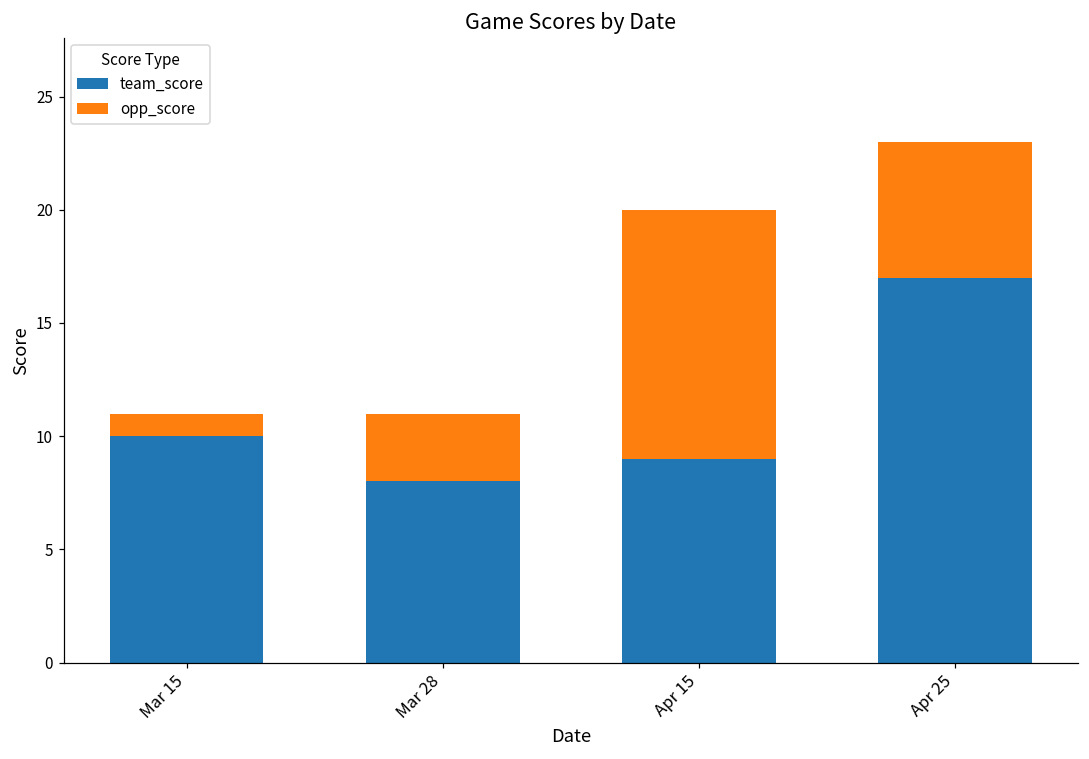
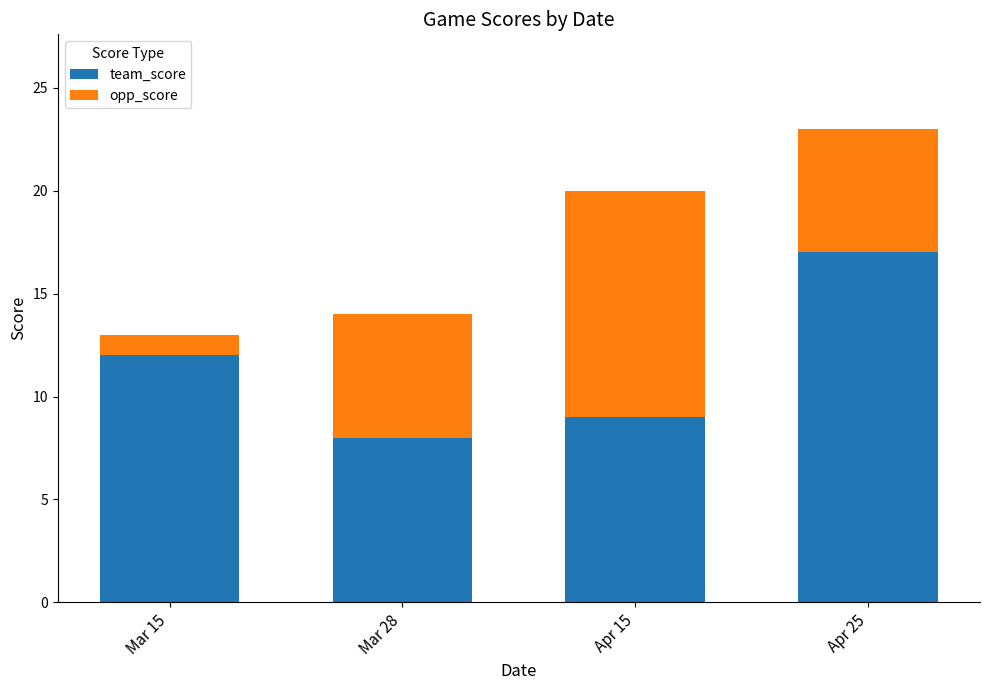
team_score, Mar 15: 10 -> 12
opp_score, Mar 28: 3 -> 6
